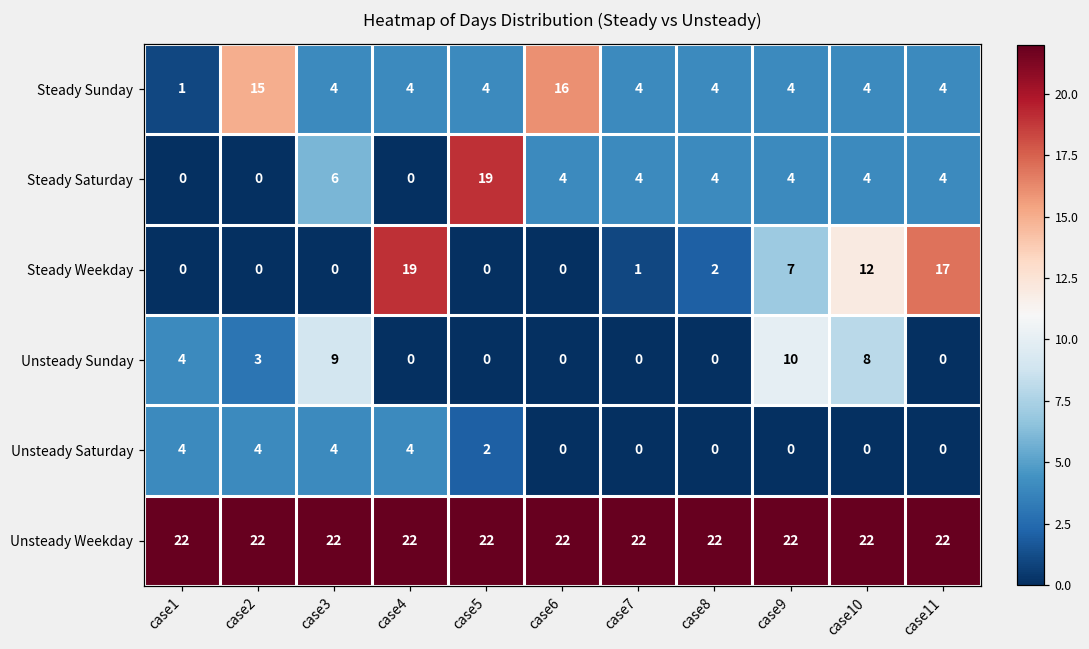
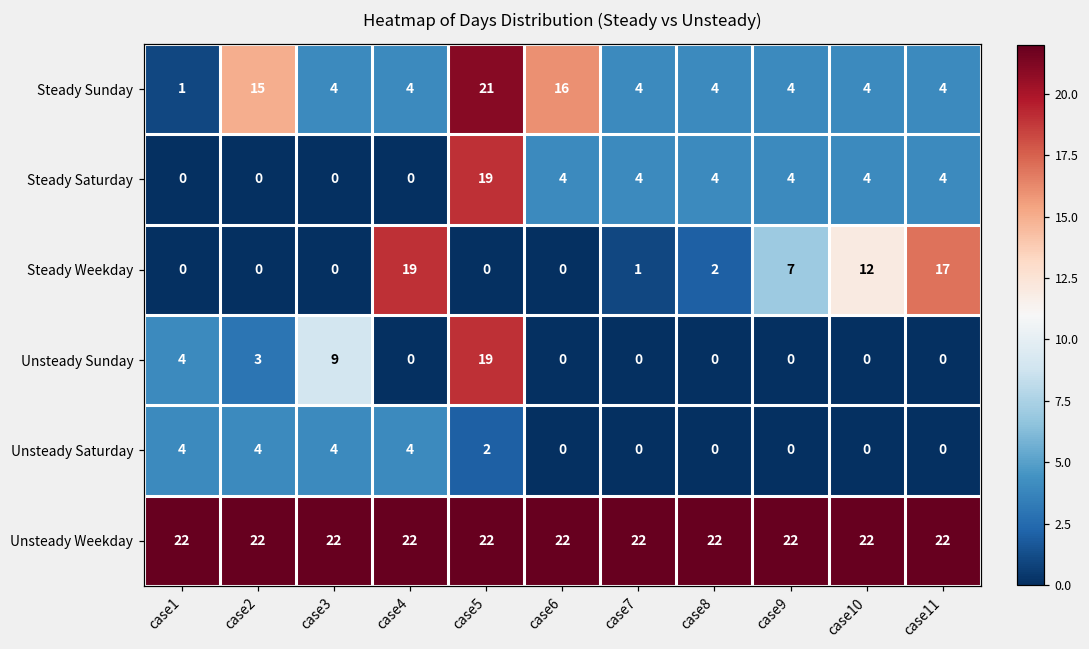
Steady Sunday, case5: 4 -> 21
Steady Saturday, case3: 6 -> 0
Unsteady Sunday, case5: 0 -> 19
Unsteady Sunday, case9: 10 -> 0
Unsteady Sunday, case10: 8 -> 0
